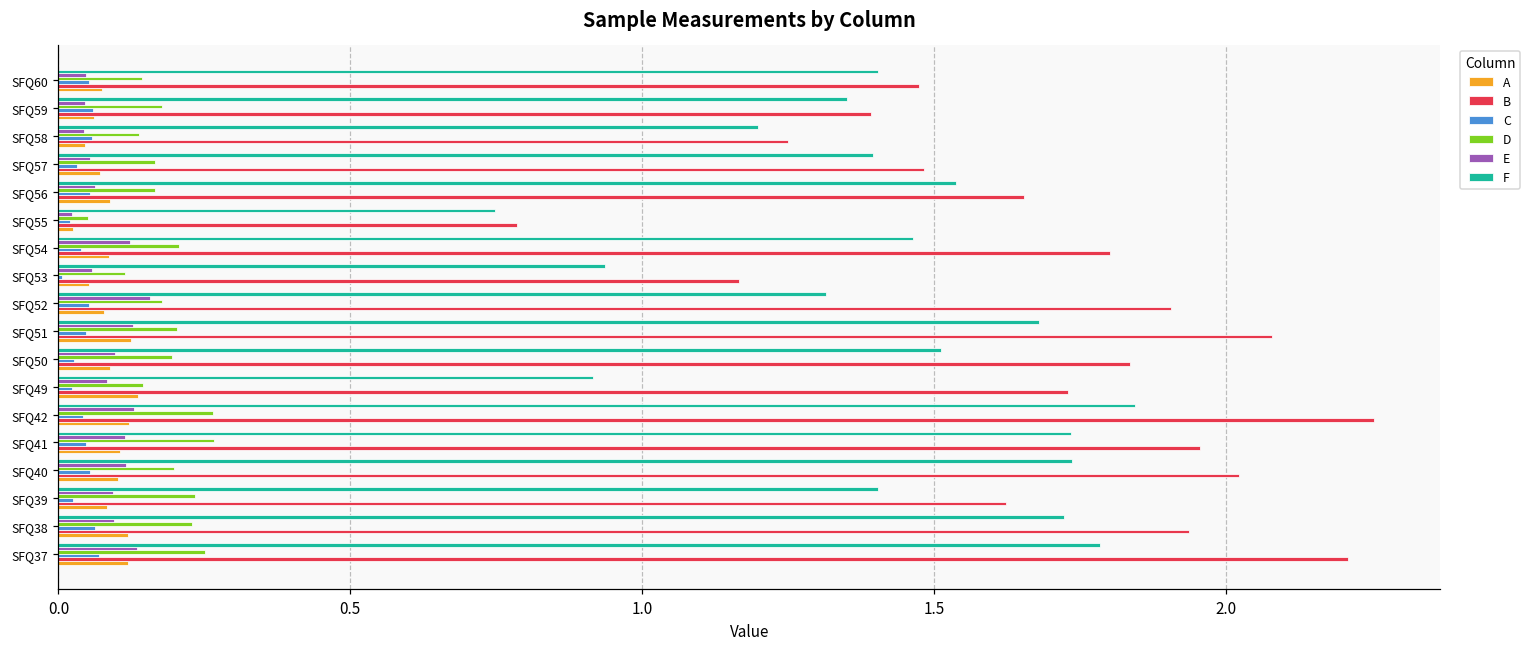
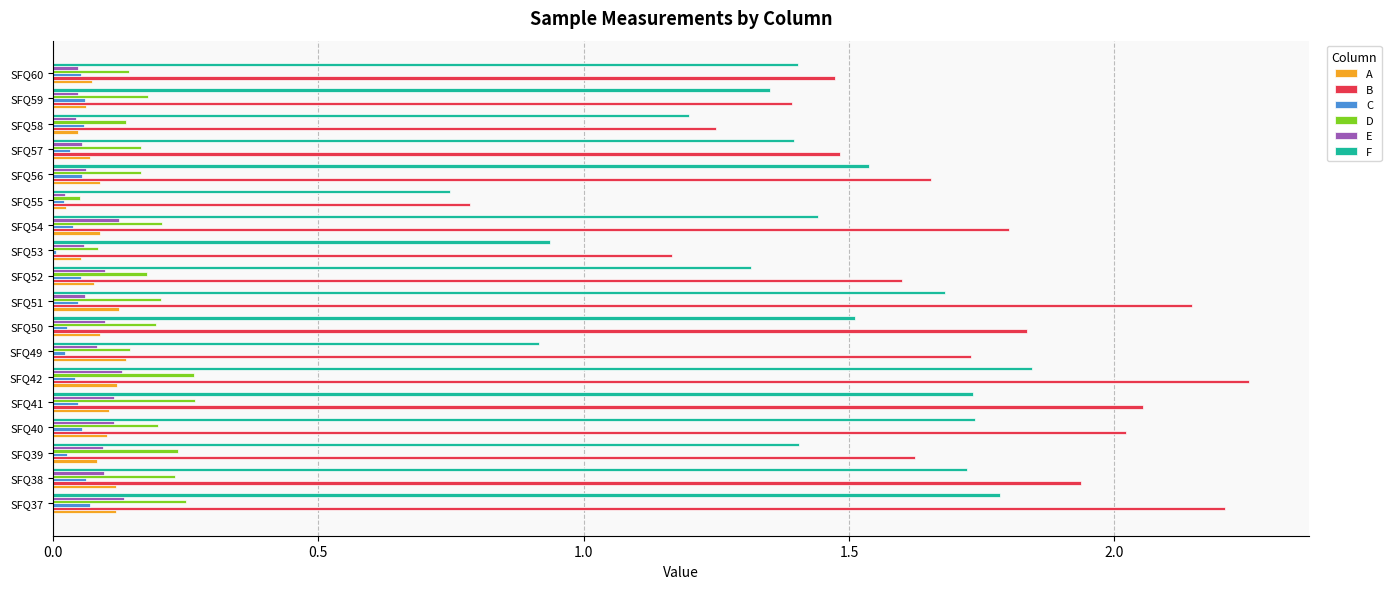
F, SFQ54: 1.46 -> 1.44
D, SFQ53: 0.11 -> 0.08
E, SFQ52: 0.16 -> 0.10
B, SFQ52: 1.91 -> 1.60
E, SFQ51: 0.13 -> 0.06
B, SFQ51: 2.08 -> 2.15
B, SFQ41: 1.96 -> 2.05
